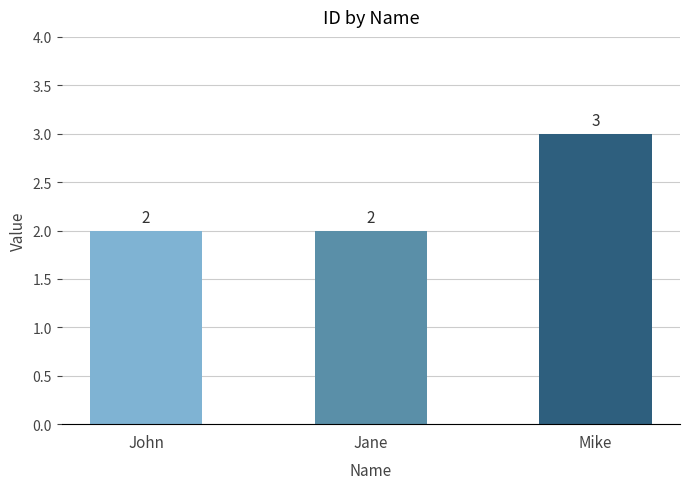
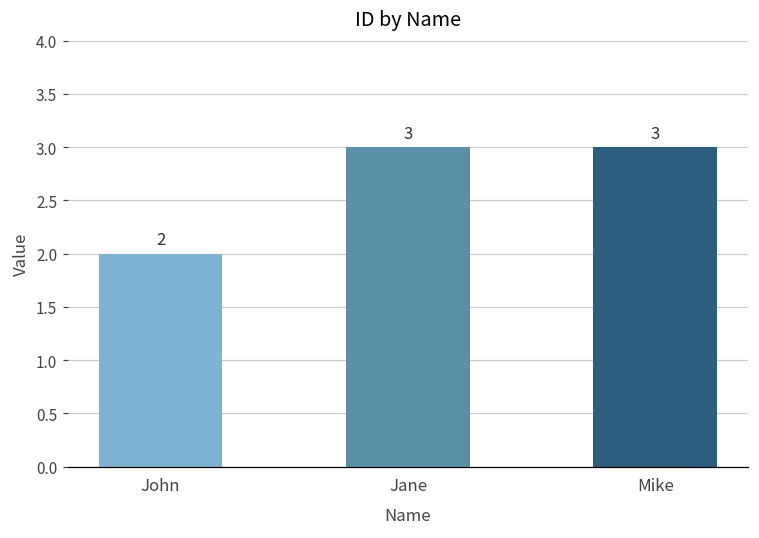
Jane: 2 -> 3
